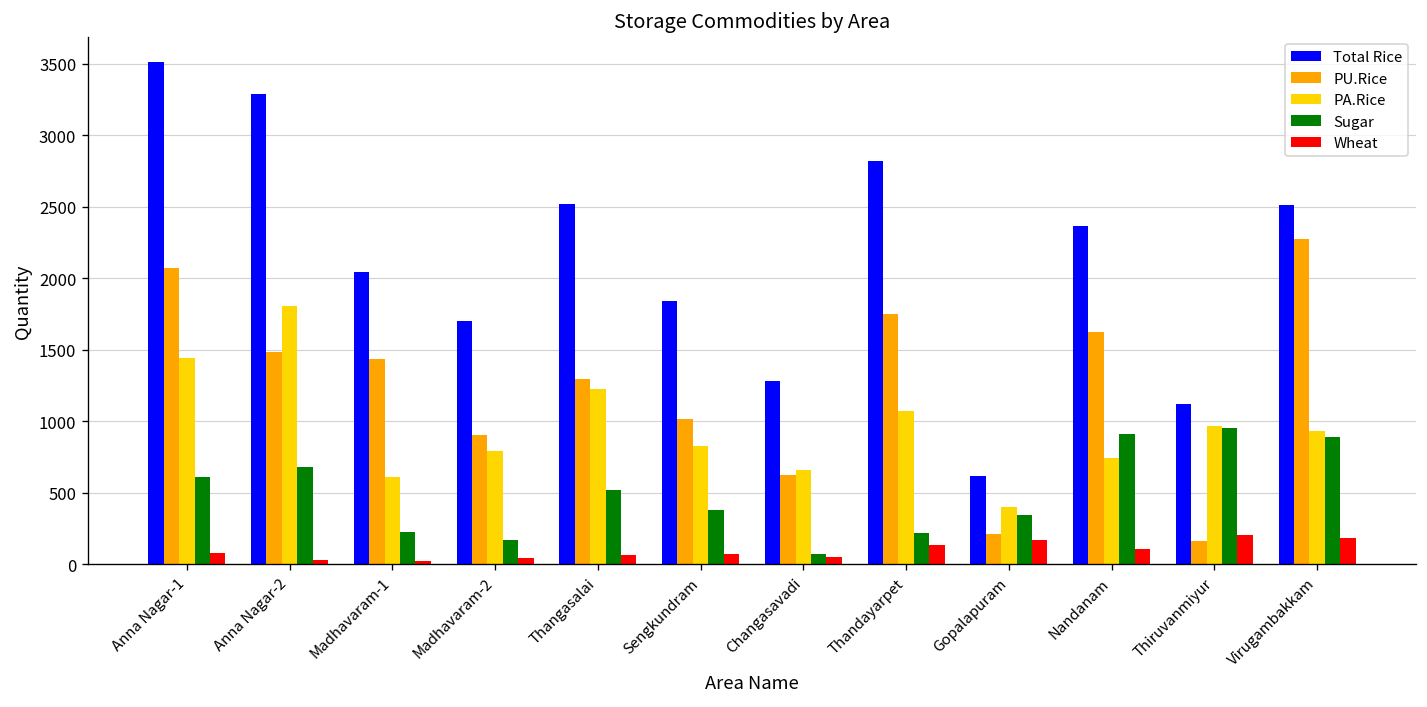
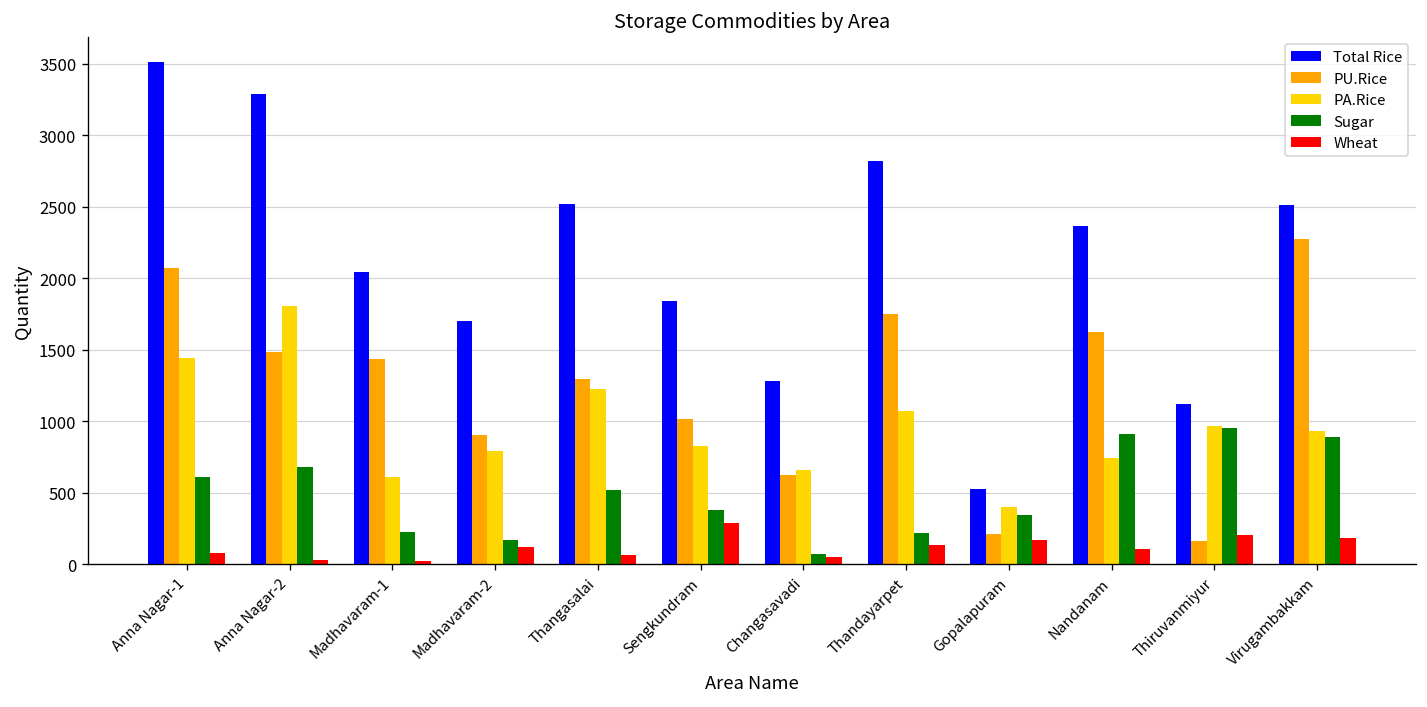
Wheat, Madhavaram-2: 50 -> 120
Wheat, Sengkundram: 70 -> 290
Total Rice, Gopalapuram: 620 -> 530
